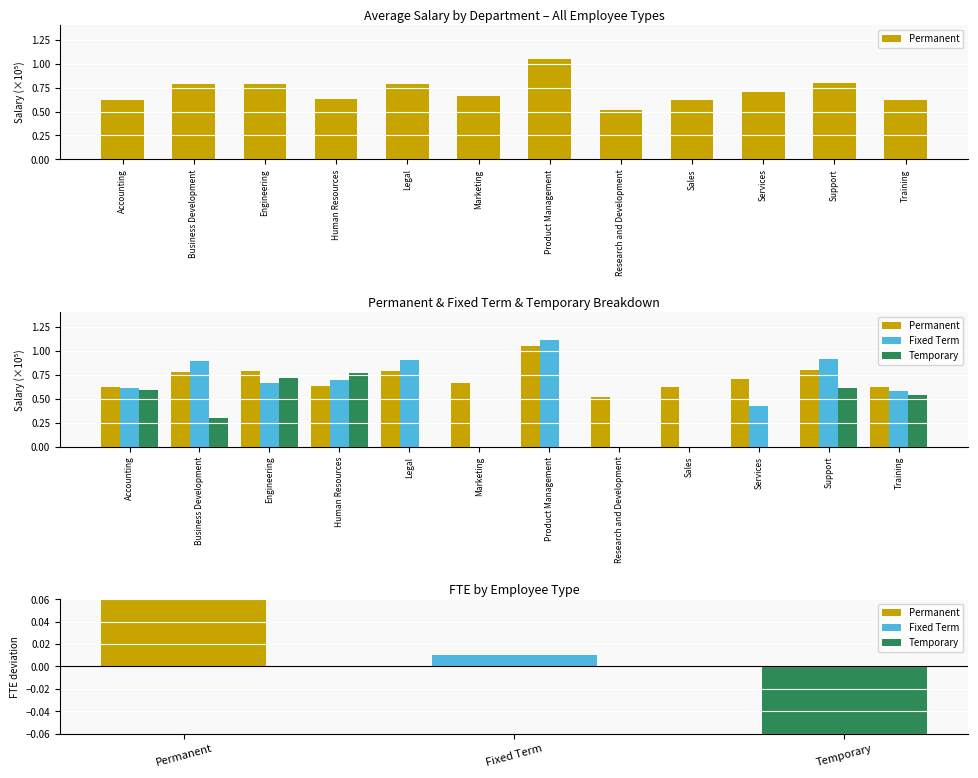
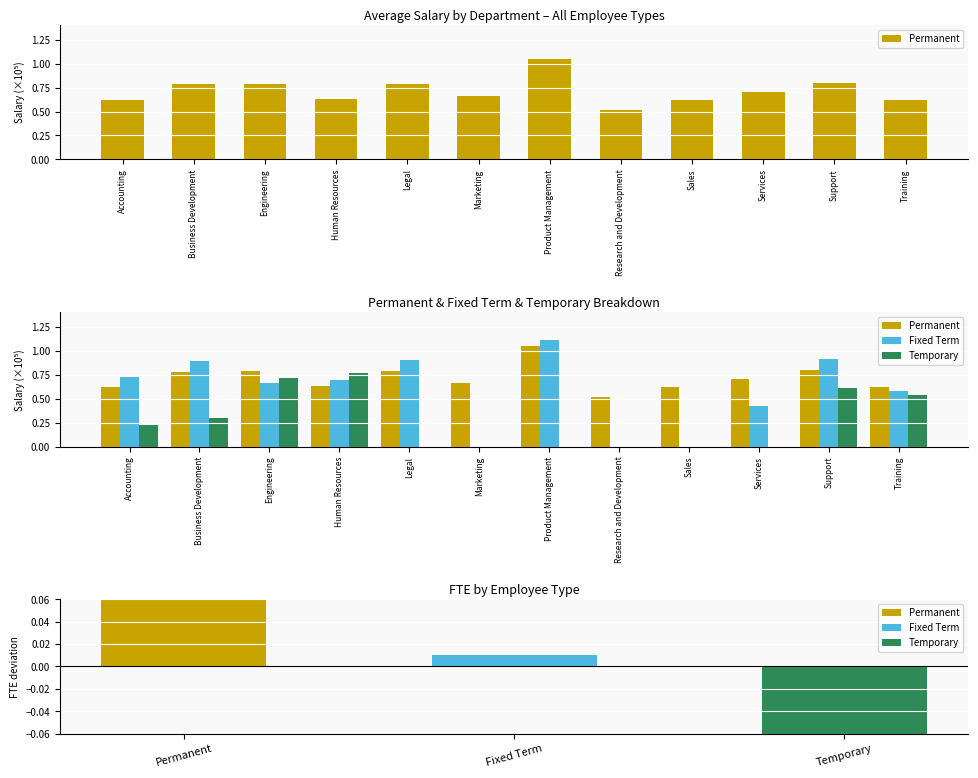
Permanent & Fixed Term & Temporary Breakdown, Fixed Term, Accounting: 0.6 -> 0.7
Permanent & Fixed Term & Temporary Breakdown, Temporary, Accounting: 0.6 -> 0.2
